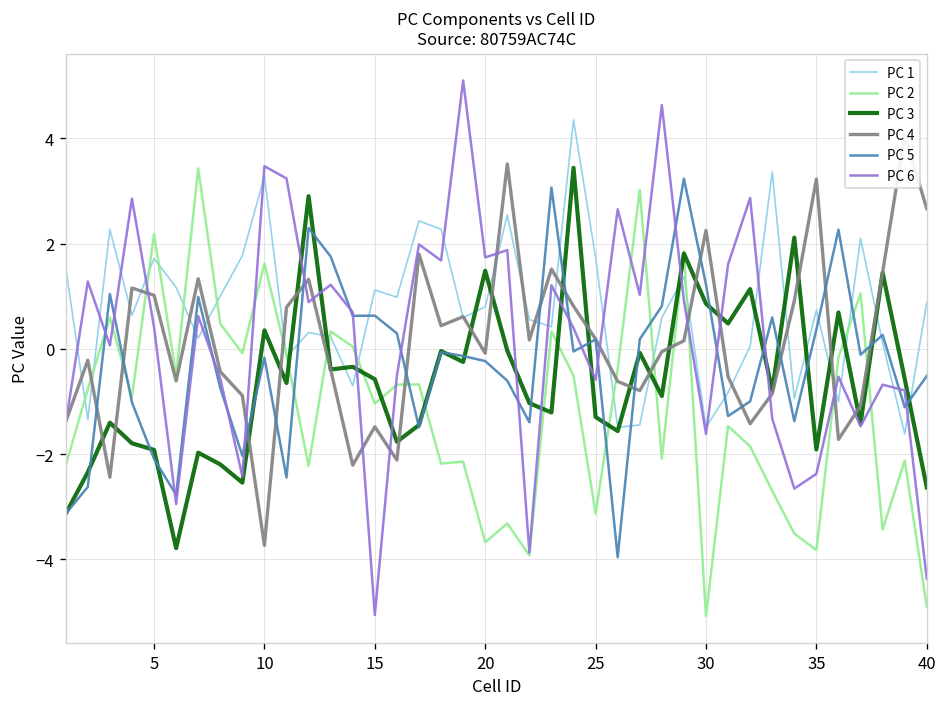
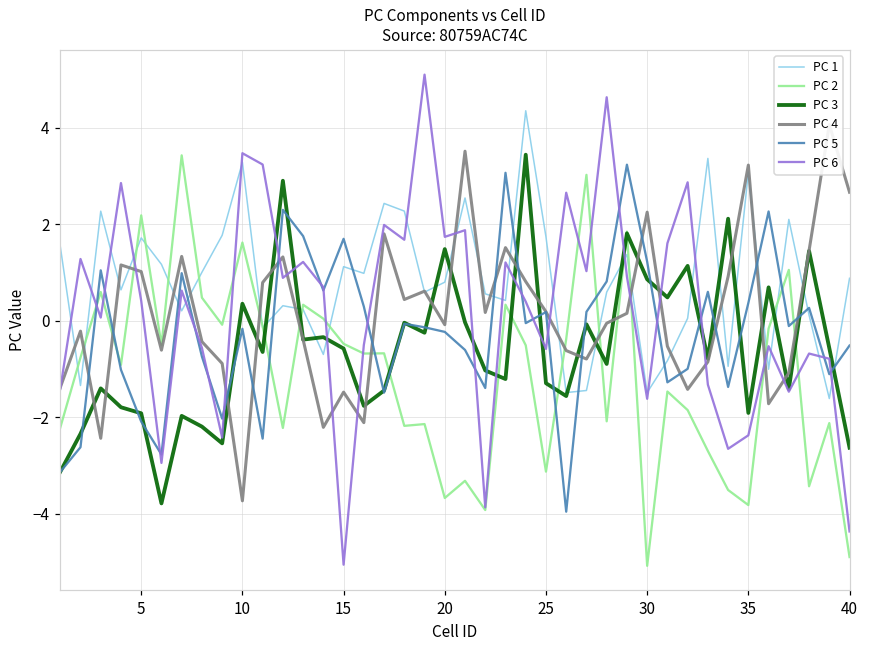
PC 2, 15: -1.0 -> -0.5
PC 5, 15: 0.6 -> 1.7
PC 1, 35: 0.7 -> 3.1
